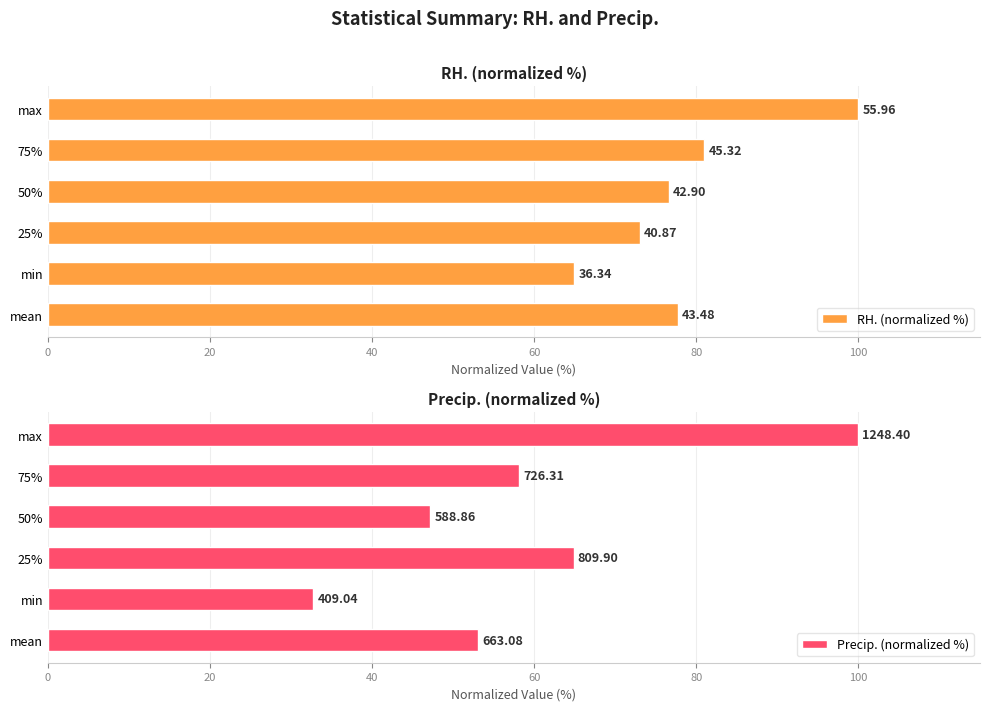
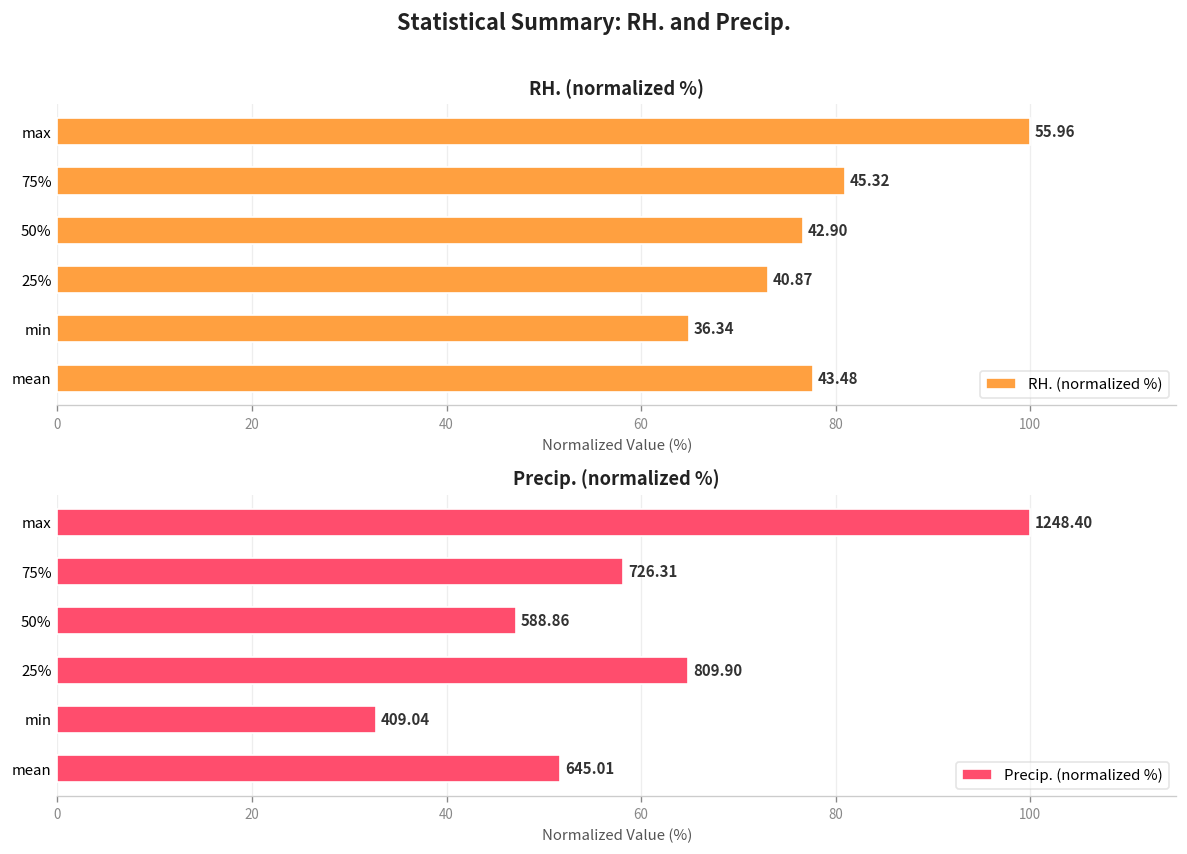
Precip. (normalized %), mean: 663.08 -> 645.01
